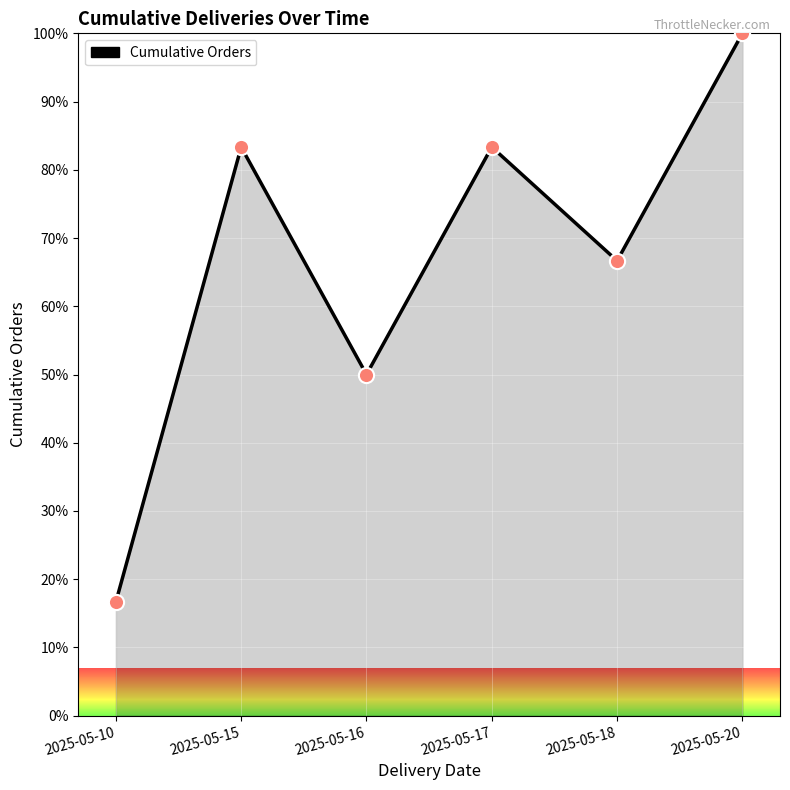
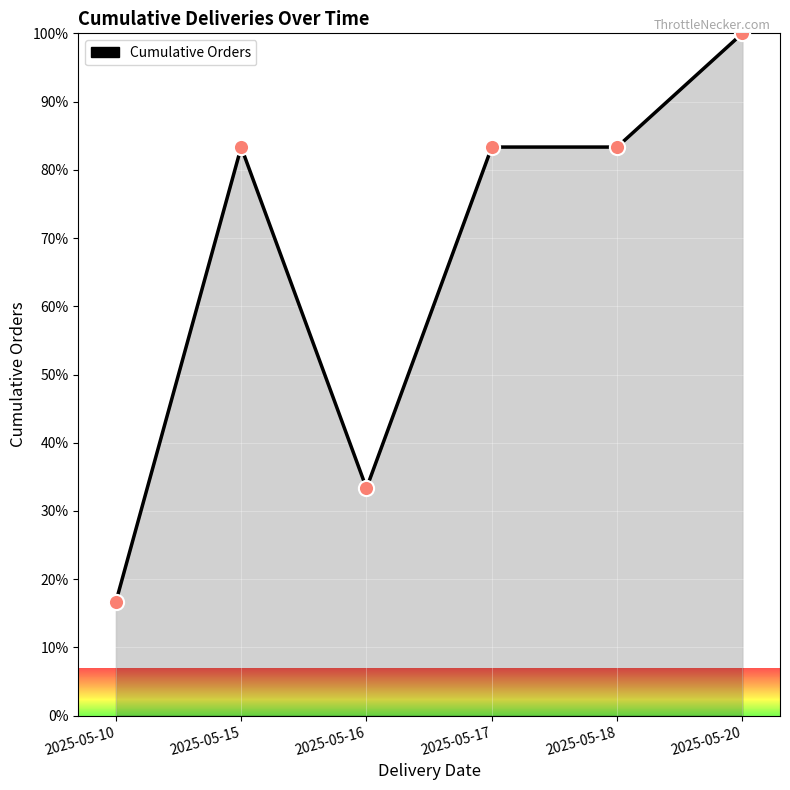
2025-05-16: 50% -> 33%
2025-05-18: 67% -> 83%
